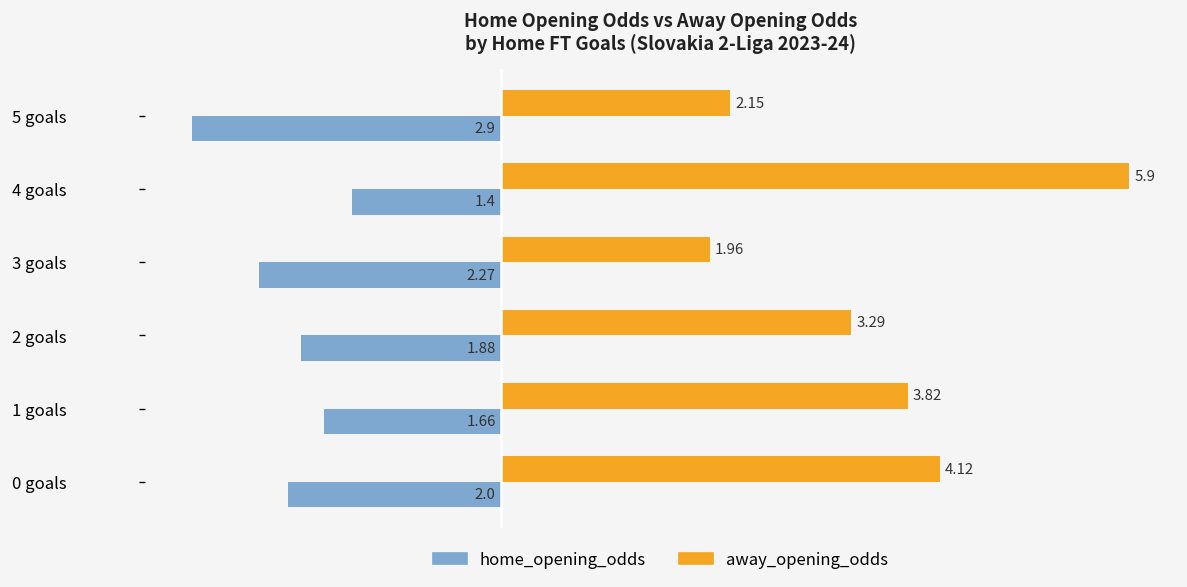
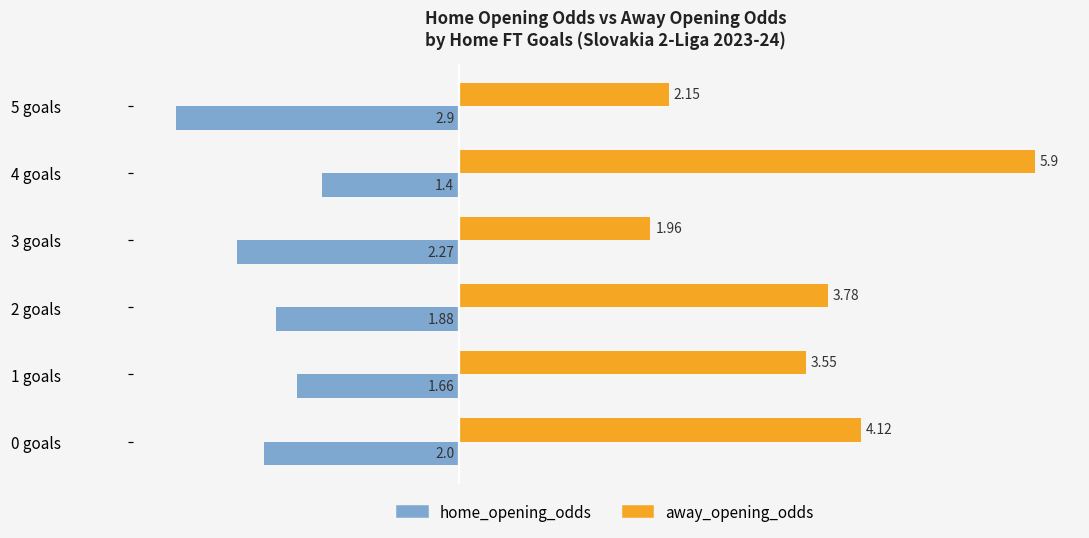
away_opening_odds, 2 goals: 3.29 -> 3.78
away_opening_odds, 1 goals: 3.82 -> 3.55
